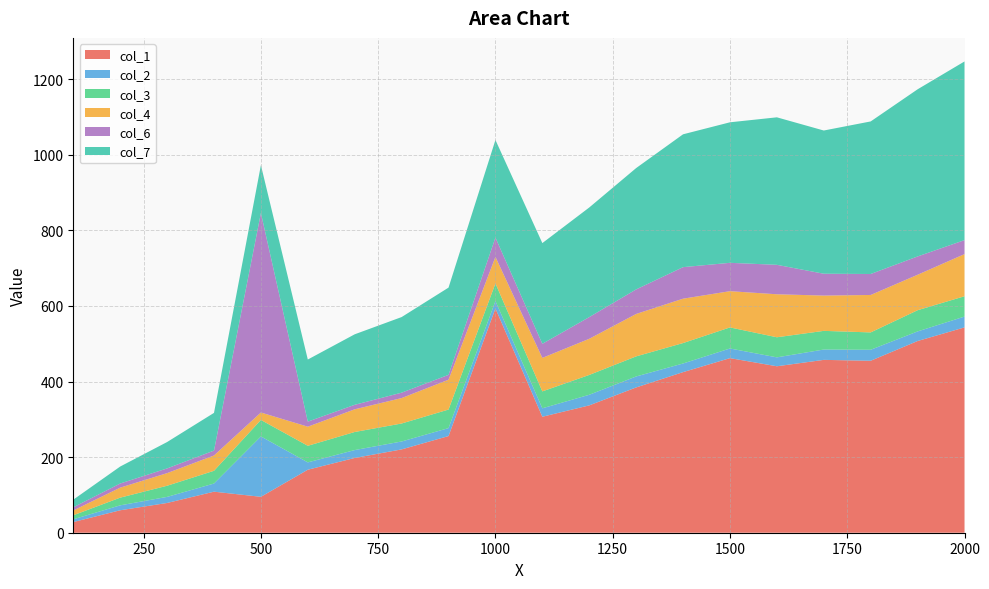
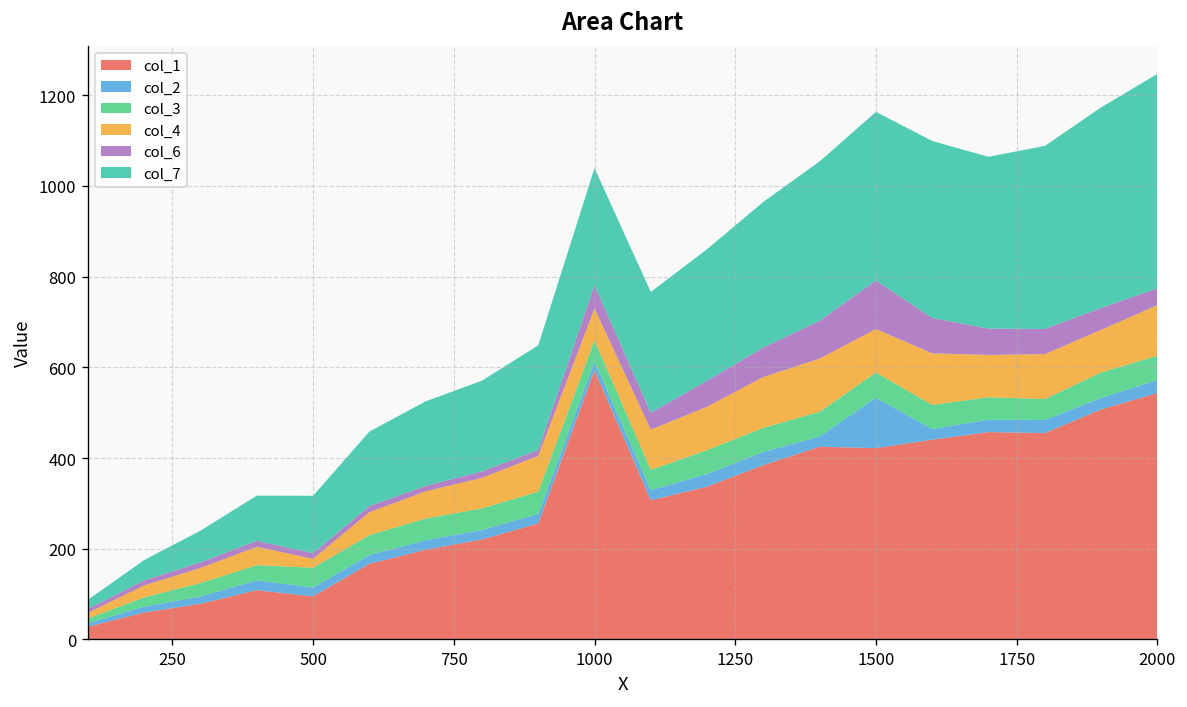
col_2, 500: 160 -> 20
col_6, 500: 530 -> 10
col_1, 1500: 460 -> 420
col_2, 1500: 30 -> 110
col_6, 1500: 80 -> 110
